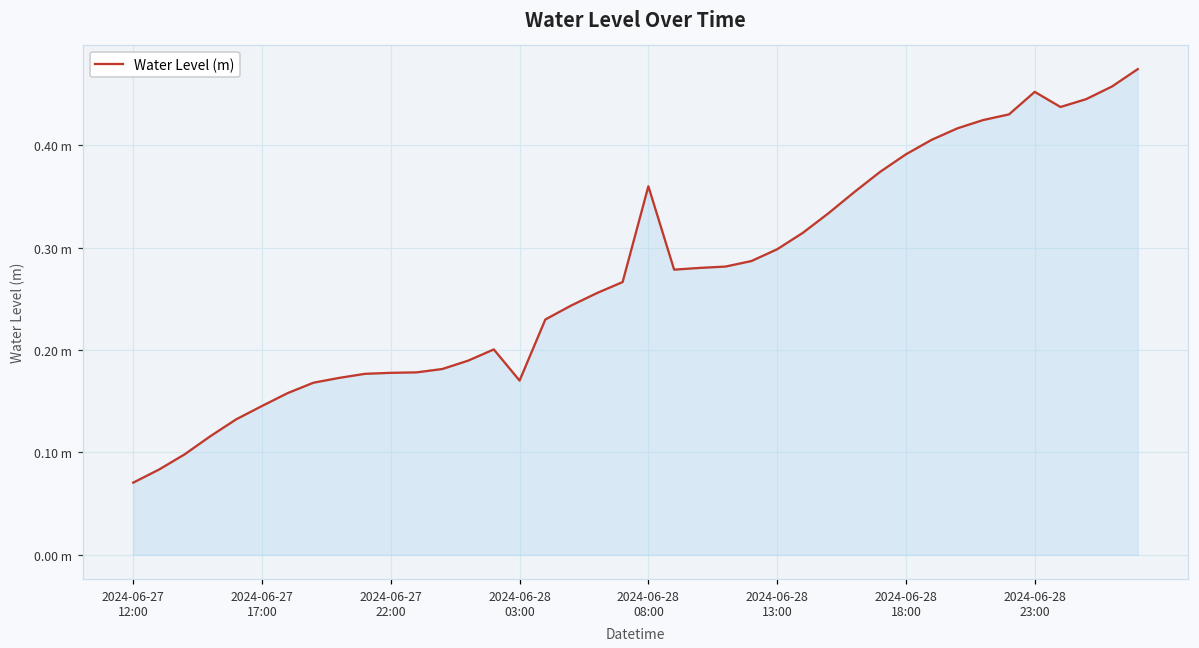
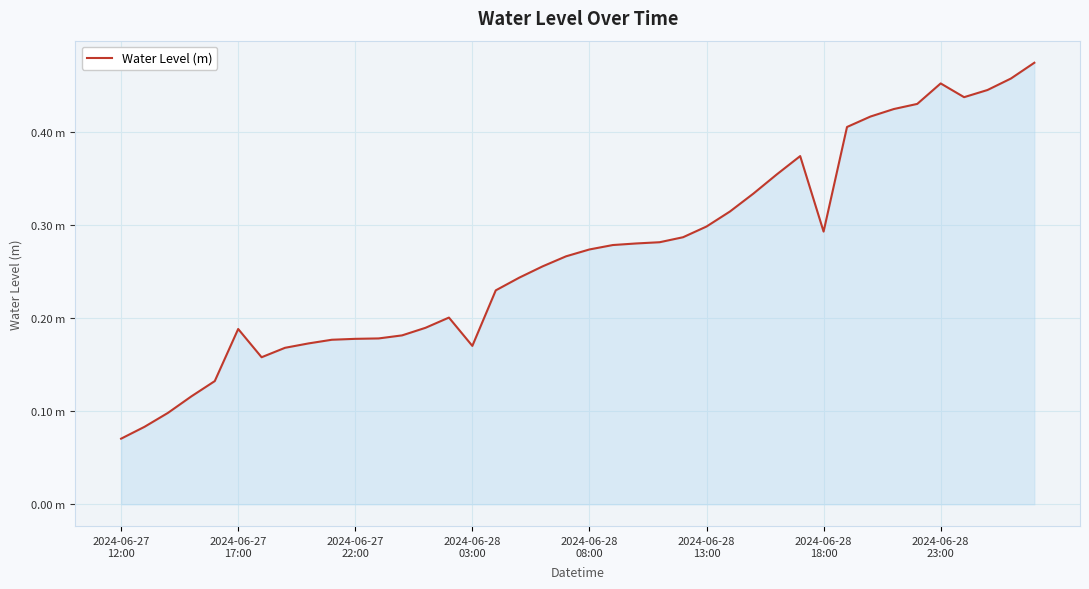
2024-06-27 17:00: 0.15 m -> 0.19 m
2024-06-28 08:00: 0.36 m -> 0.27 m
2024-06-28 18:00: 0.39 m -> 0.29 m
